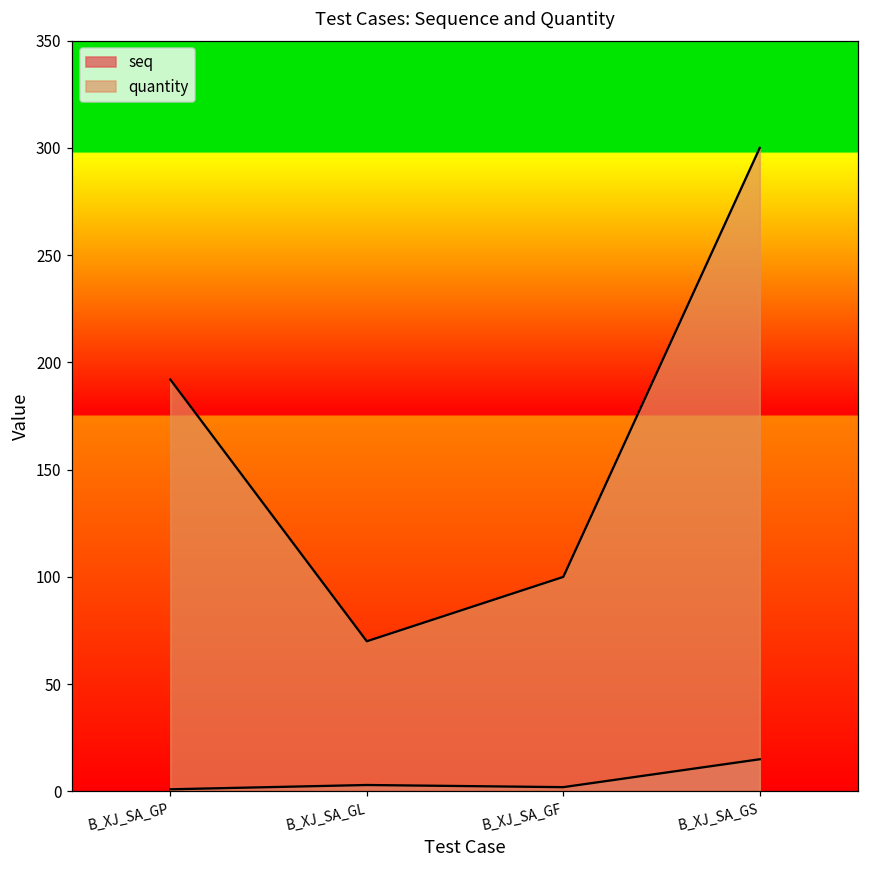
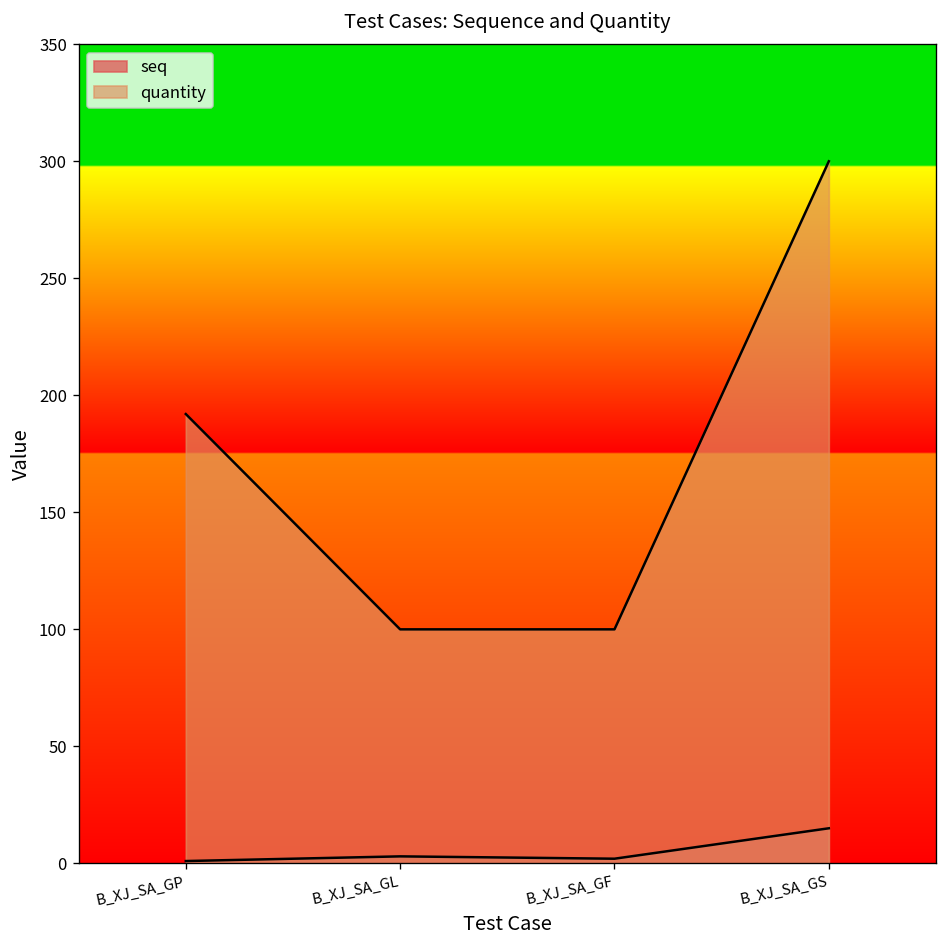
quantity, B_XJ_SA_GL: 70 -> 100
